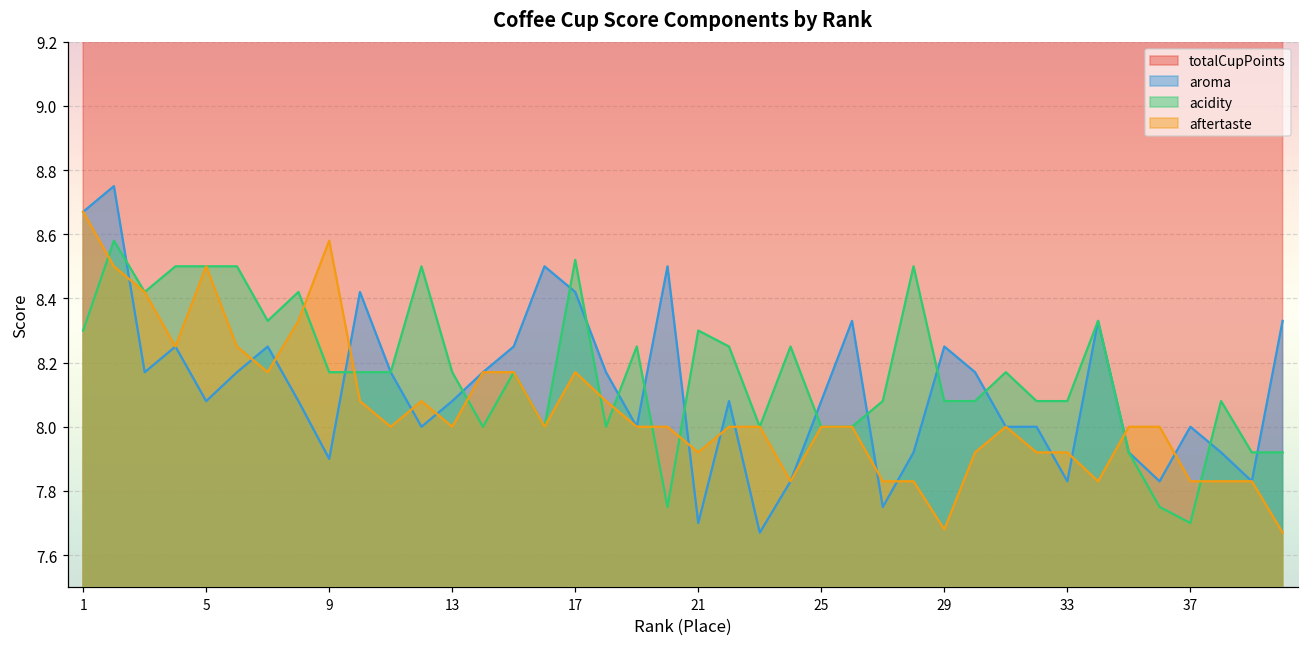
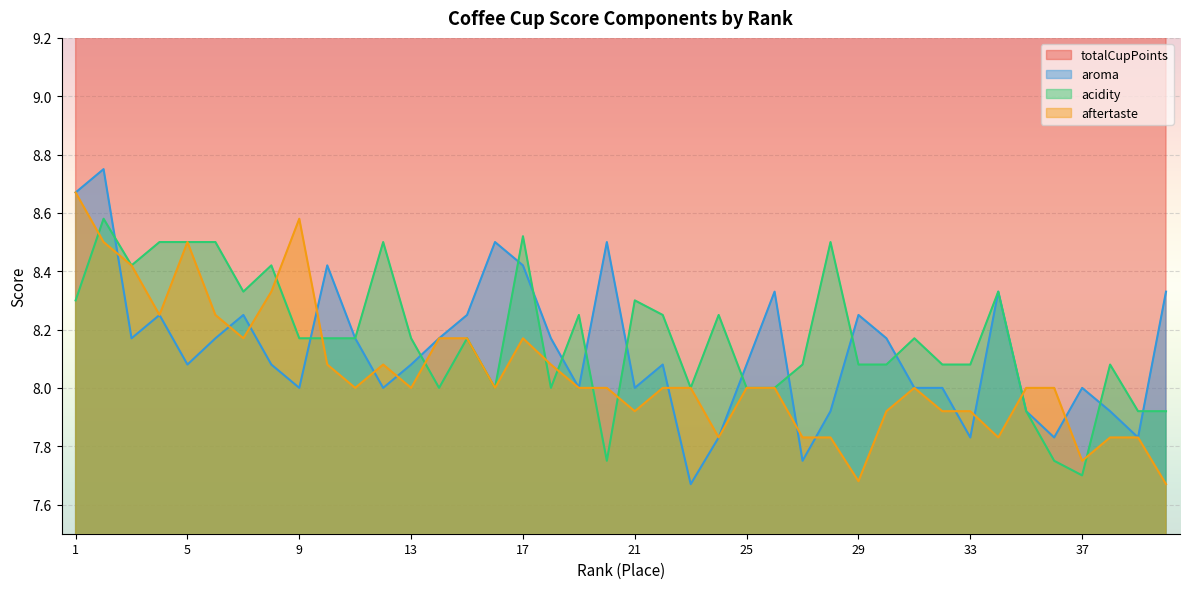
aroma, 9: 7.9 -> 8.0
aroma, 21: 7.7 -> 8.0
aftertaste, 37: 7.83 -> 7.75
